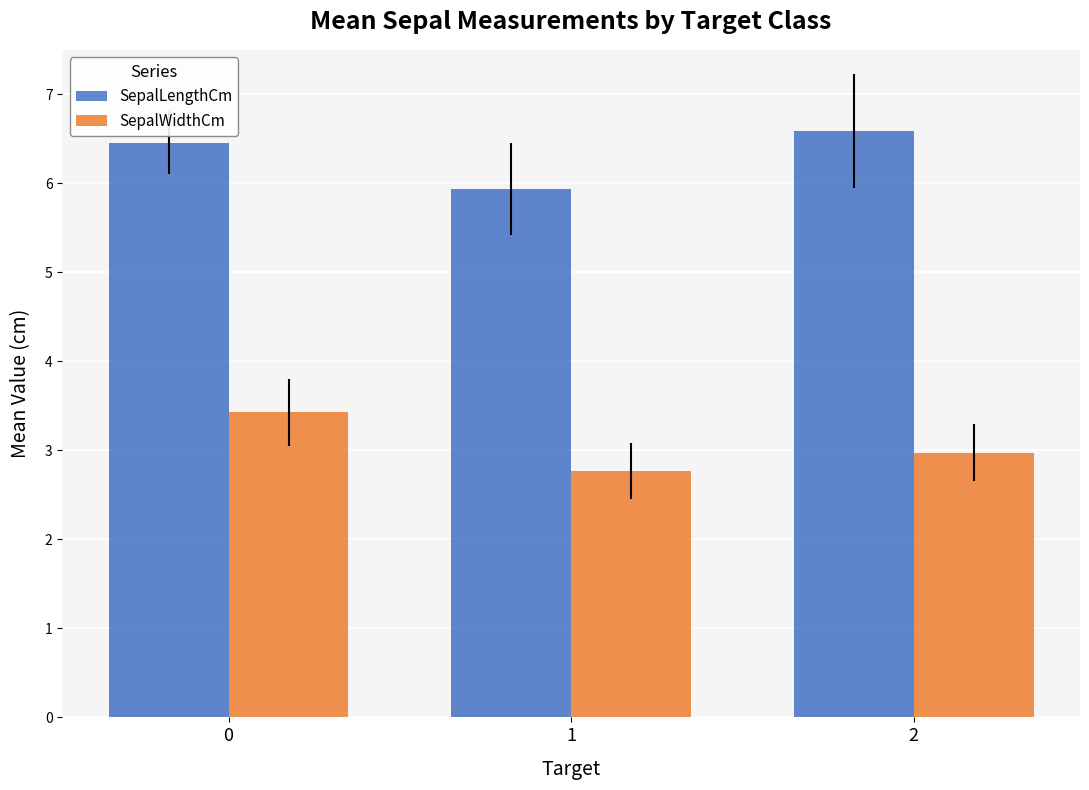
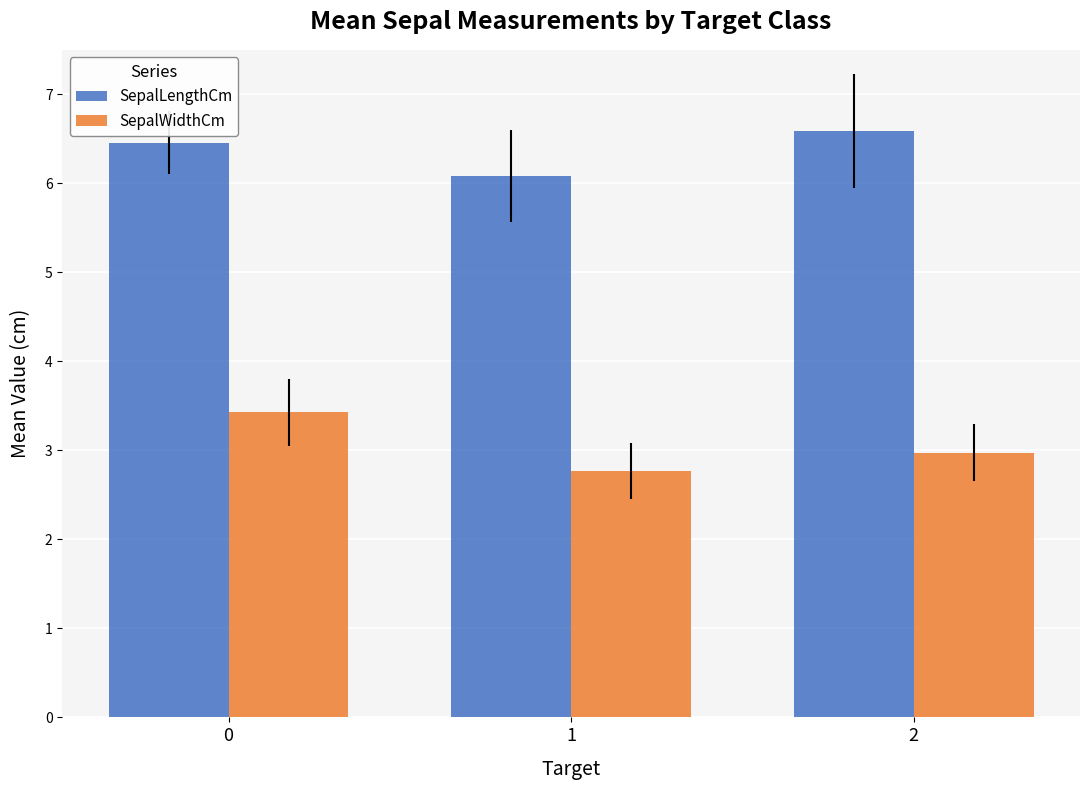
SepalLengthCm, 1: 5.9 -> 6.1
